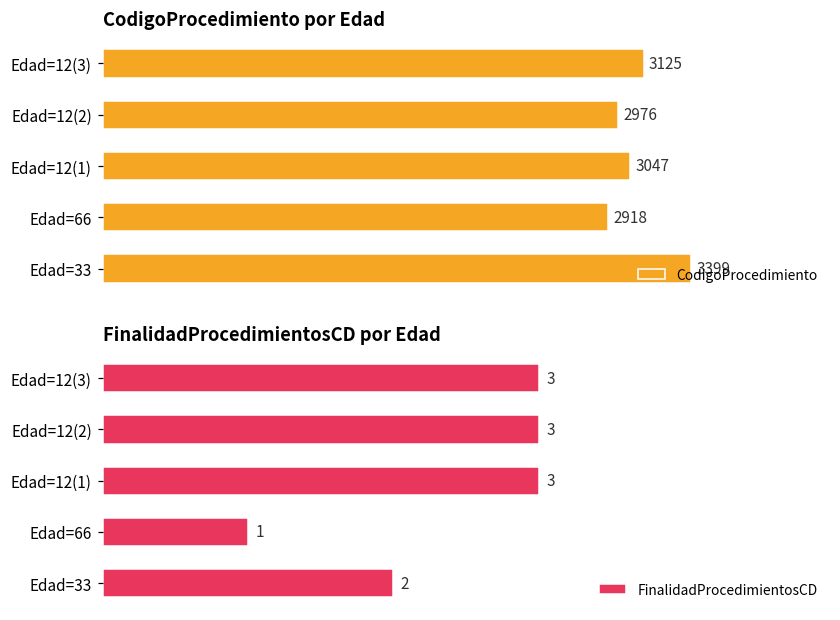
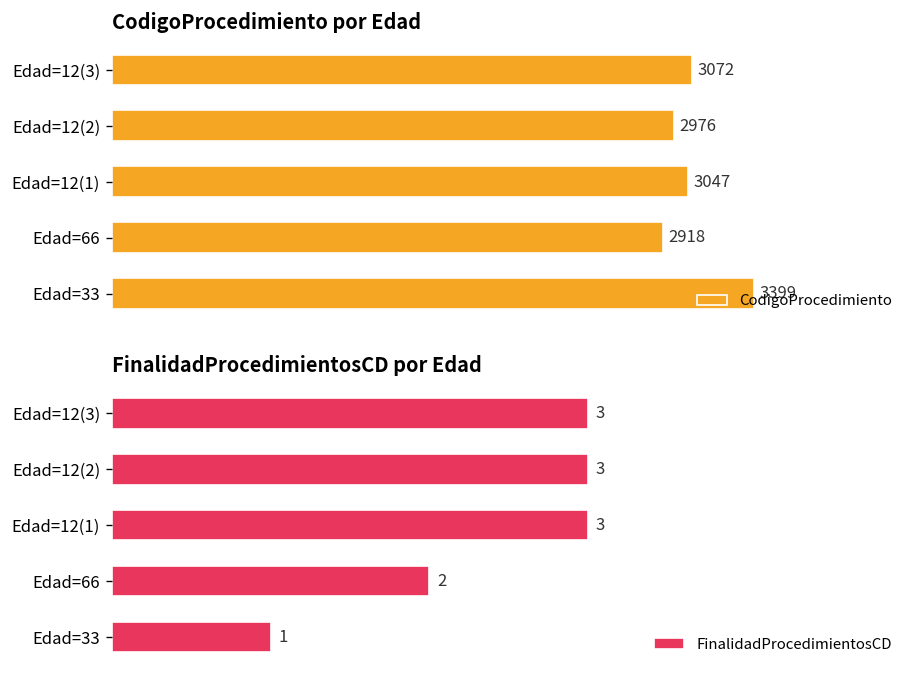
CodigoProcedimiento por Edad, Edad=12(3): 3125 -> 3072
FinalidadProcedimientosCD por Edad, Edad=66: 1 -> 2
FinalidadProcedimientosCD por Edad, Edad=33: 2 -> 1
